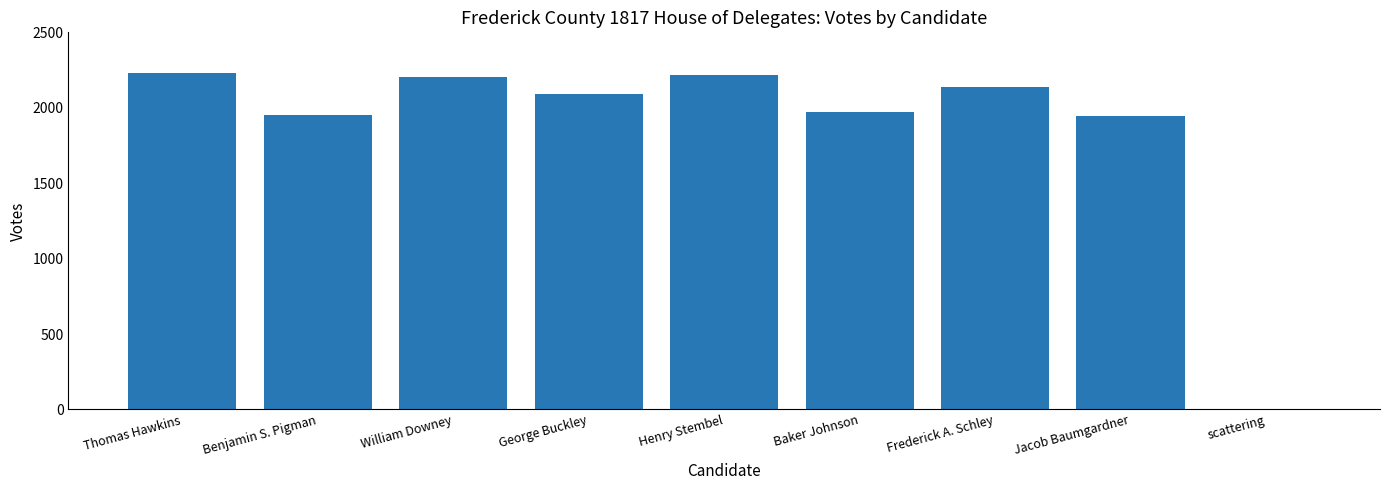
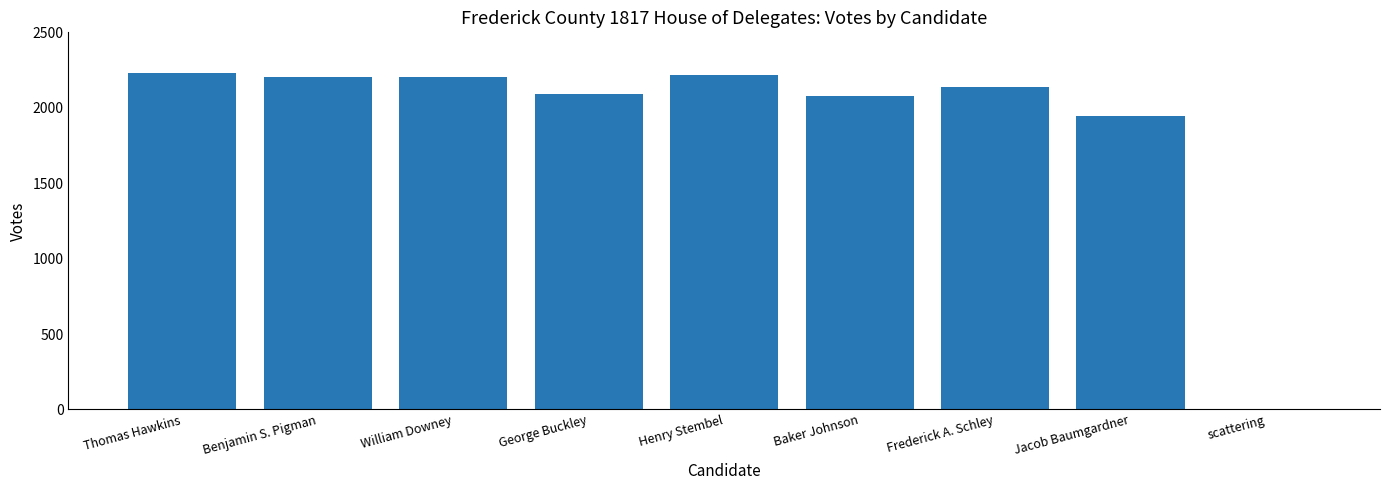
Benjamin S. Pigman: 1950 -> 2210
Baker Johnson: 1970 -> 2080
